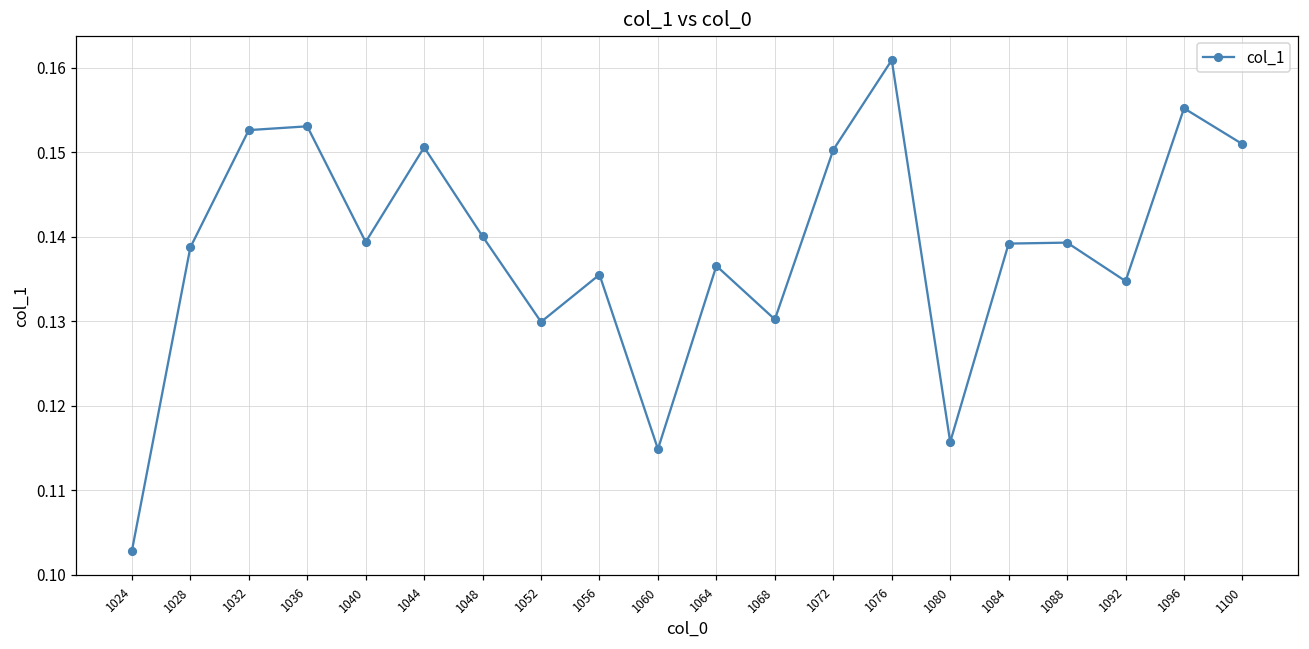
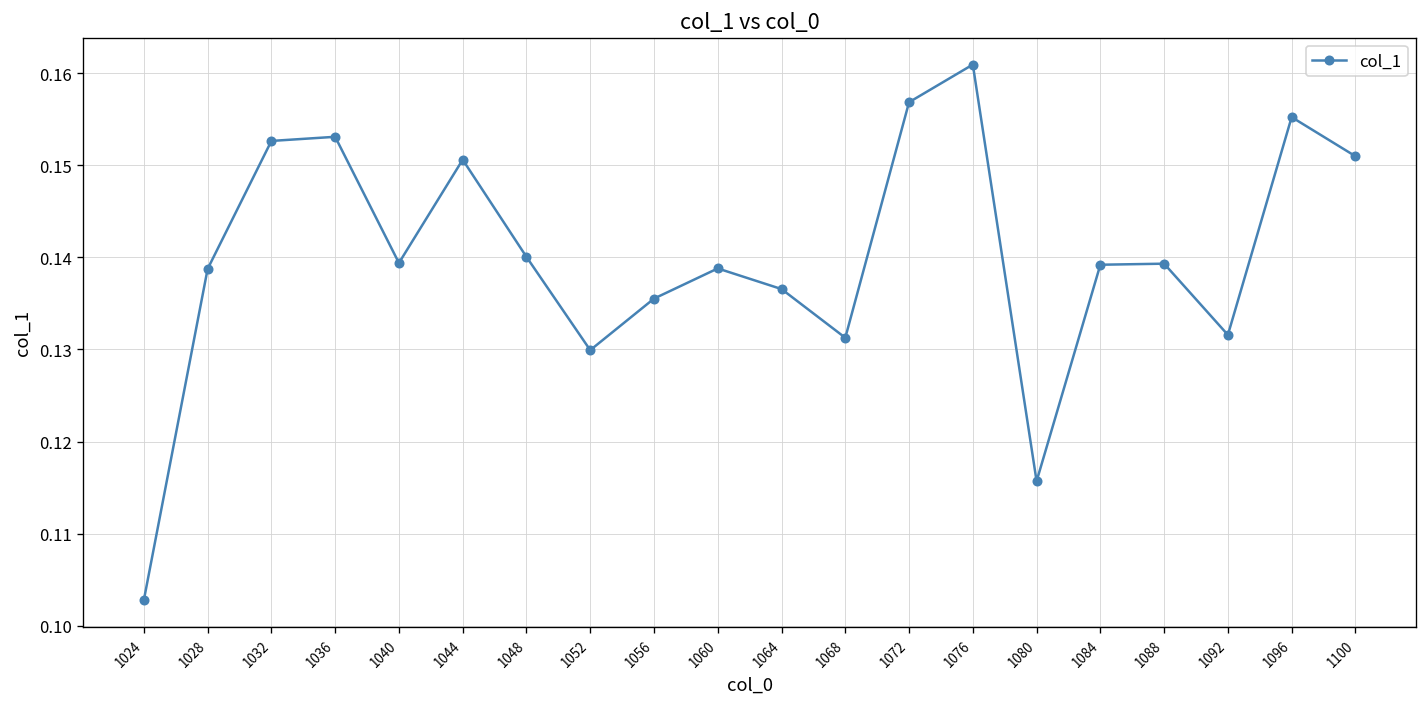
1060: 0.115 -> 0.139
1068: 0.130 -> 0.131
1072: 0.150 -> 0.157
1092: 0.135 -> 0.132
